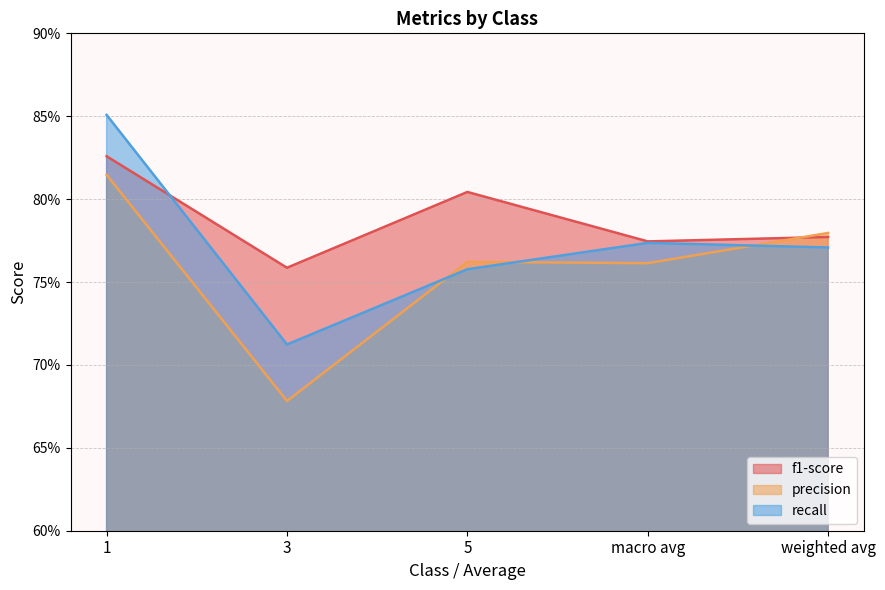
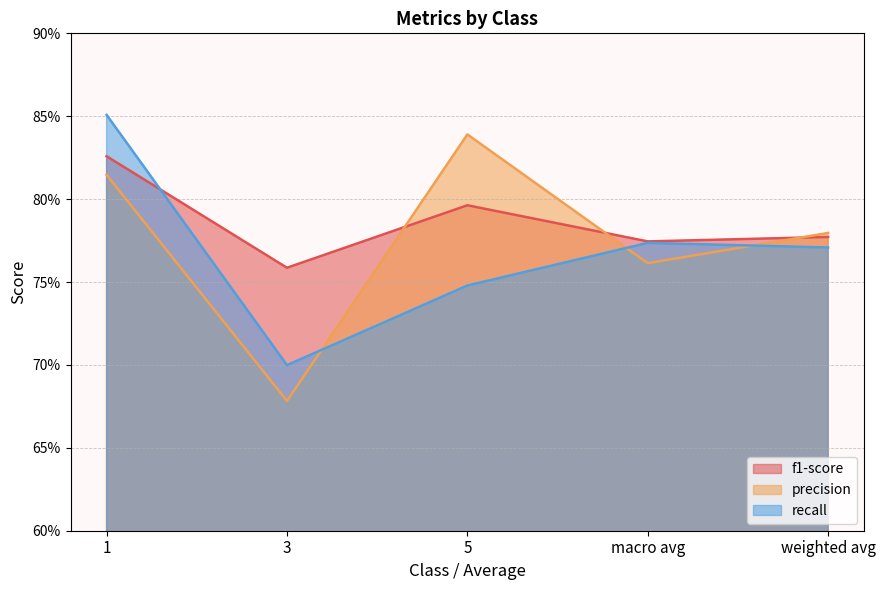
recall, 3: 71.2% -> 70.0%
f1-score, 5: 80.4% -> 79.6%
precision, 5: 76.2% -> 83.9%
recall, 5: 75.8% -> 74.8%
